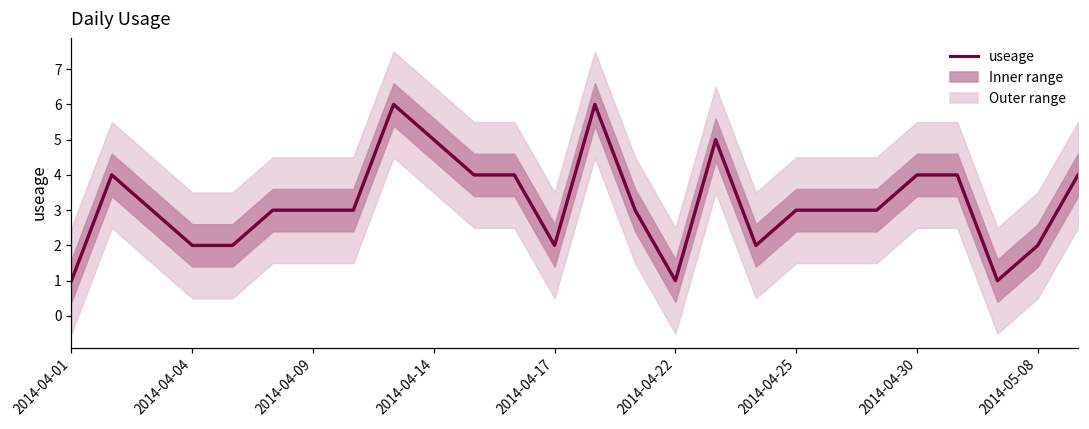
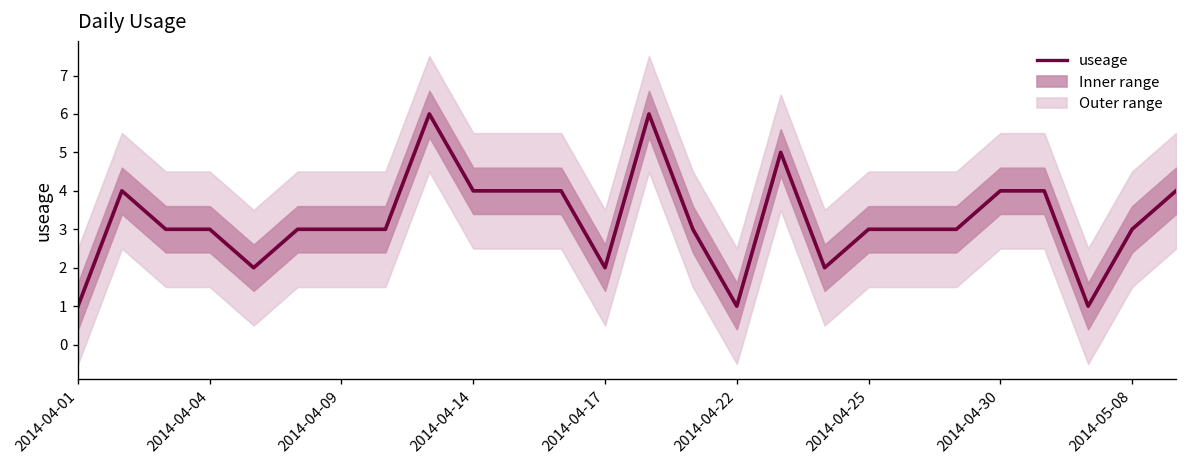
useage, 2014-04-04: 2 -> 3
useage, 2014-04-14: 5 -> 4
useage, 2014-05-08: 2 -> 3
